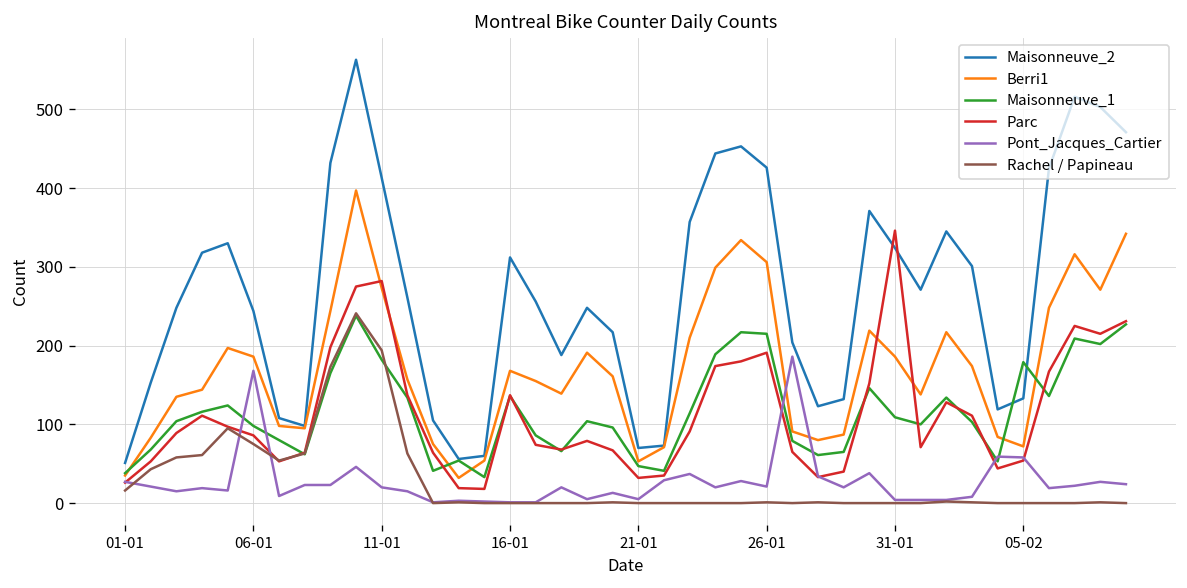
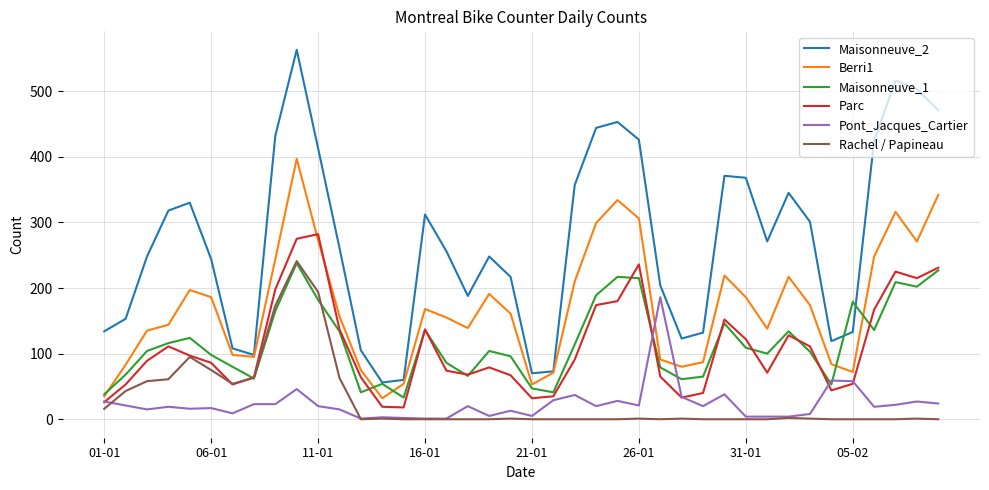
Maisonneuve_2, 01-01: 50 -> 130
Pont_Jacques_Cartier, 06-01: 170 -> 20
Parc, 26-01: 190 -> 240
Maisonneuve_2, 31-01: 320 -> 370
Parc, 31-01: 350 -> 120
